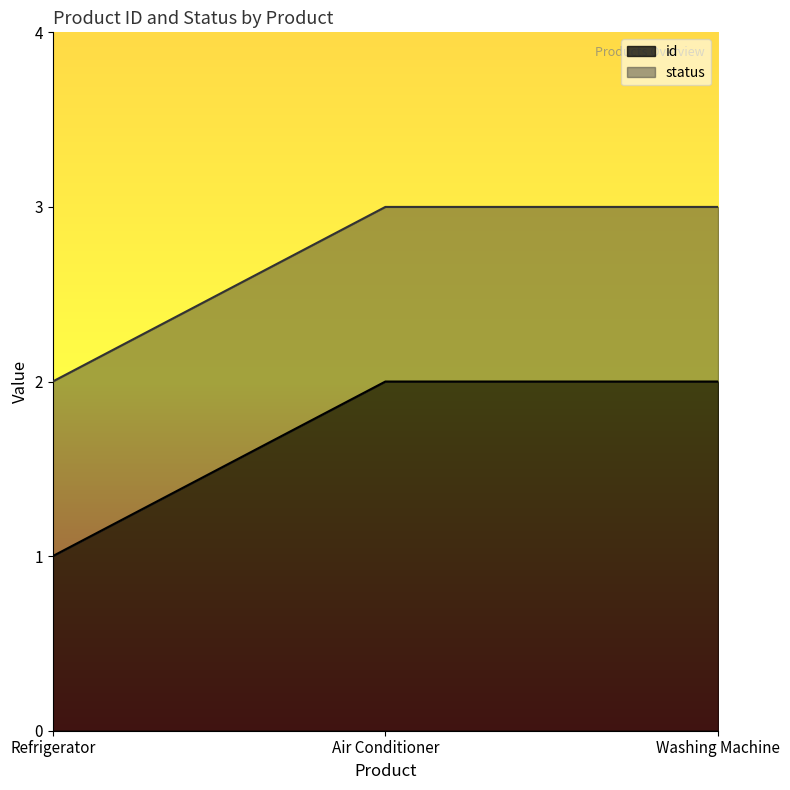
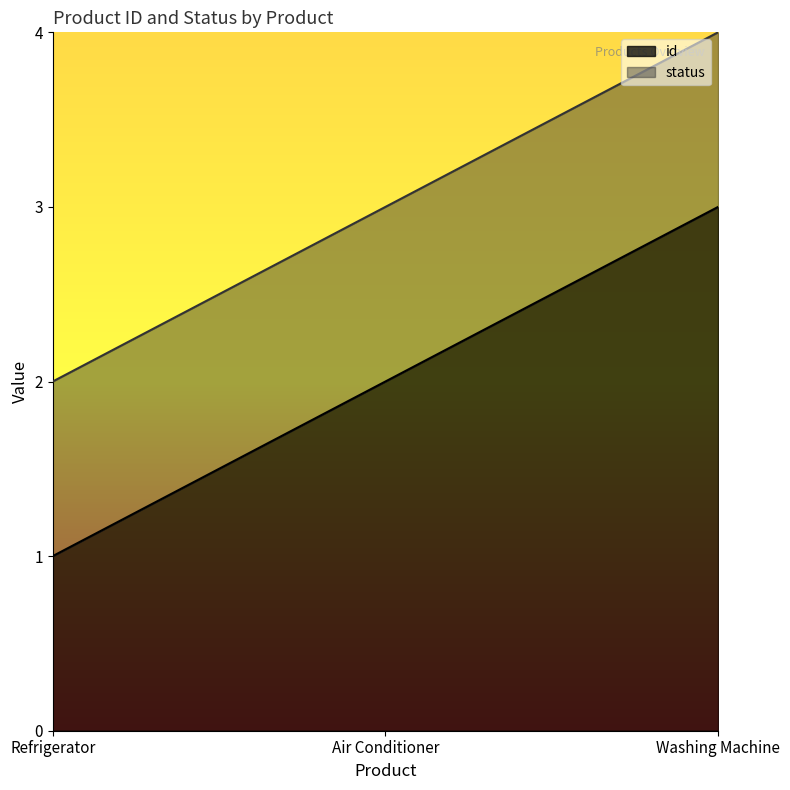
id, Washing Machine: 2 -> 3
